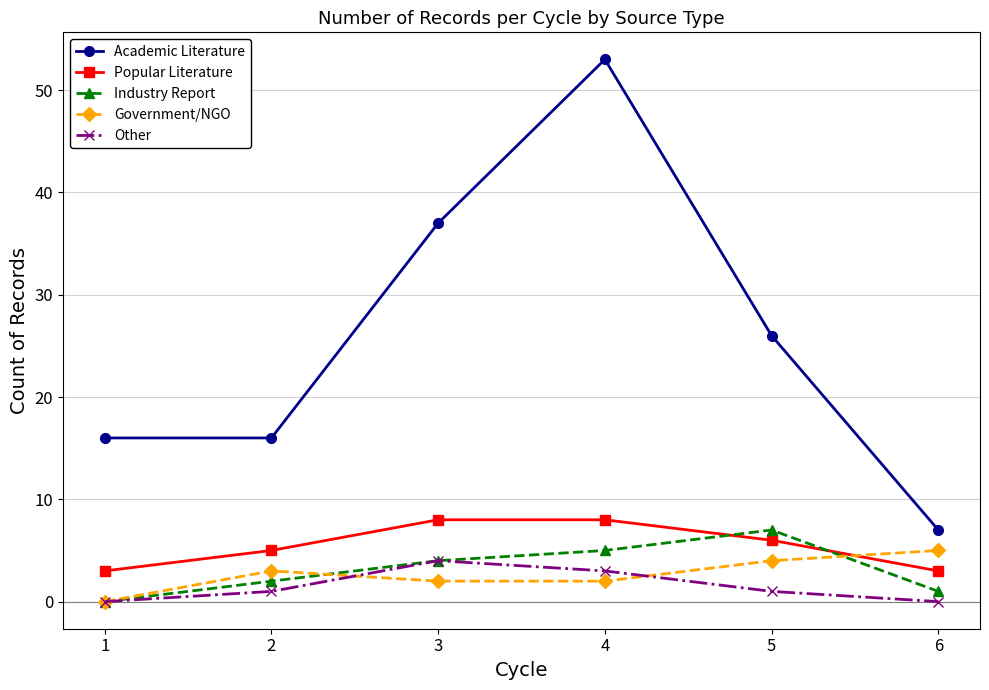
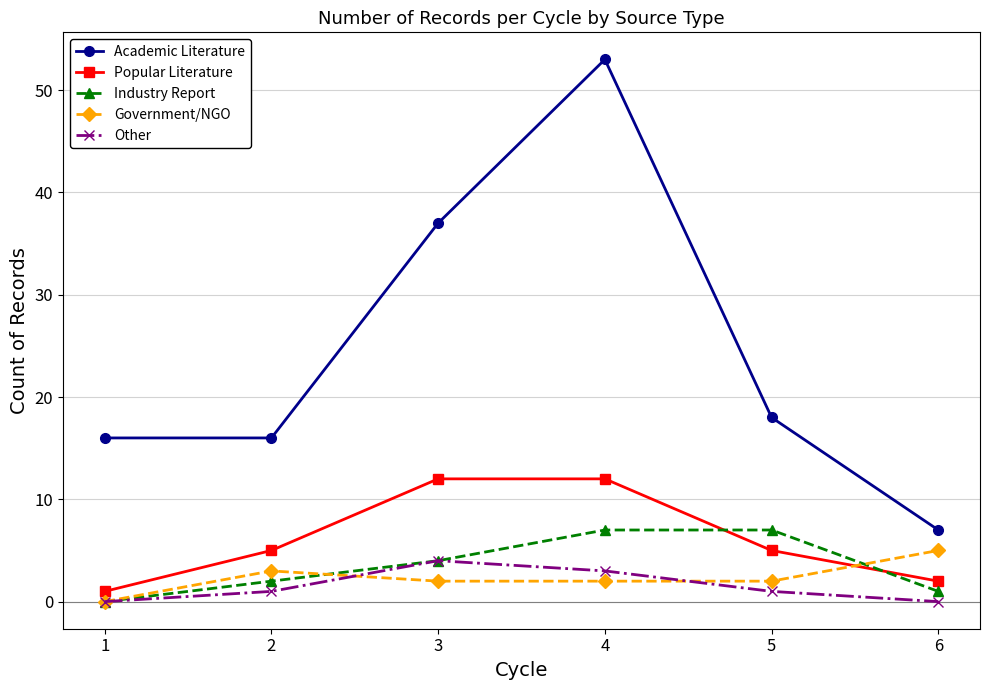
Popular Literature, 1: 3 -> 1
Popular Literature, 3: 8 -> 12
Popular Literature, 4: 8 -> 12
Industry Report, 4: 5 -> 7
Academic Literature, 5: 26 -> 18
Popular Literature, 5: 6 -> 5
Government/NGO, 5: 4 -> 2
Popular Literature, 6: 3 -> 2
